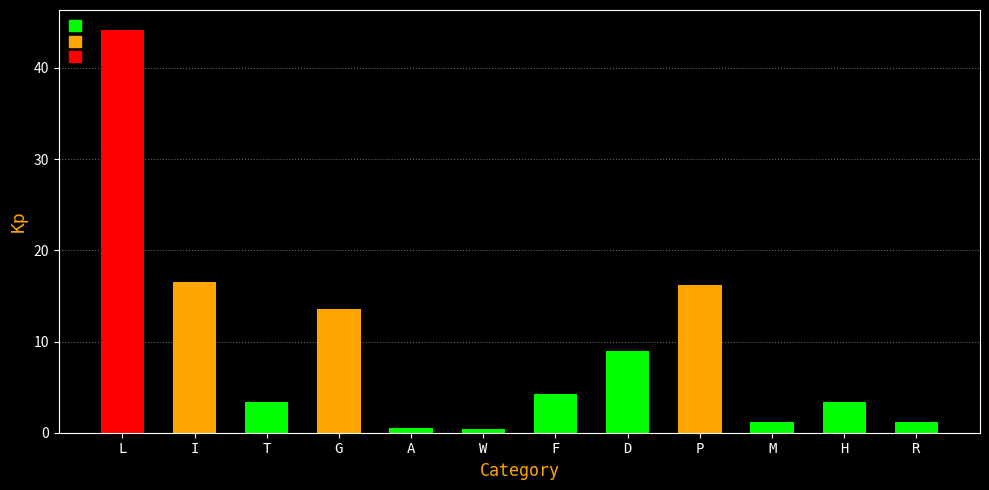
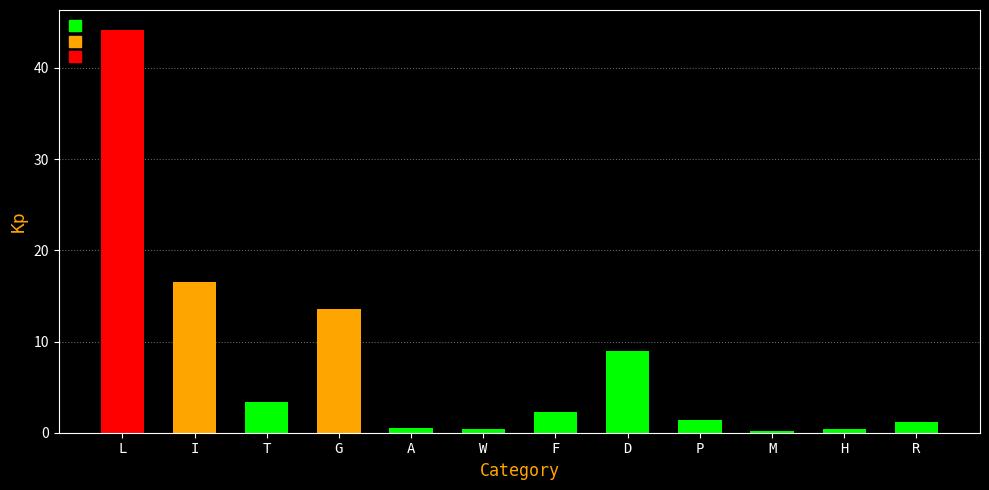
F: 4 -> 2
P: 16 -> 1
M: 1 -> 0
H: 3 -> 0
